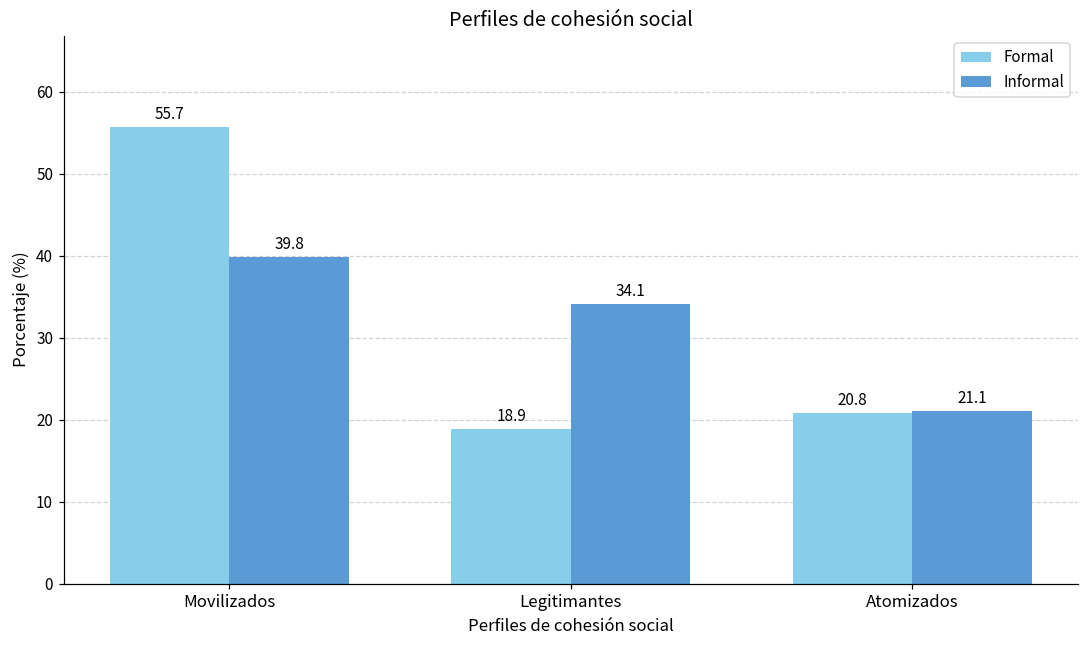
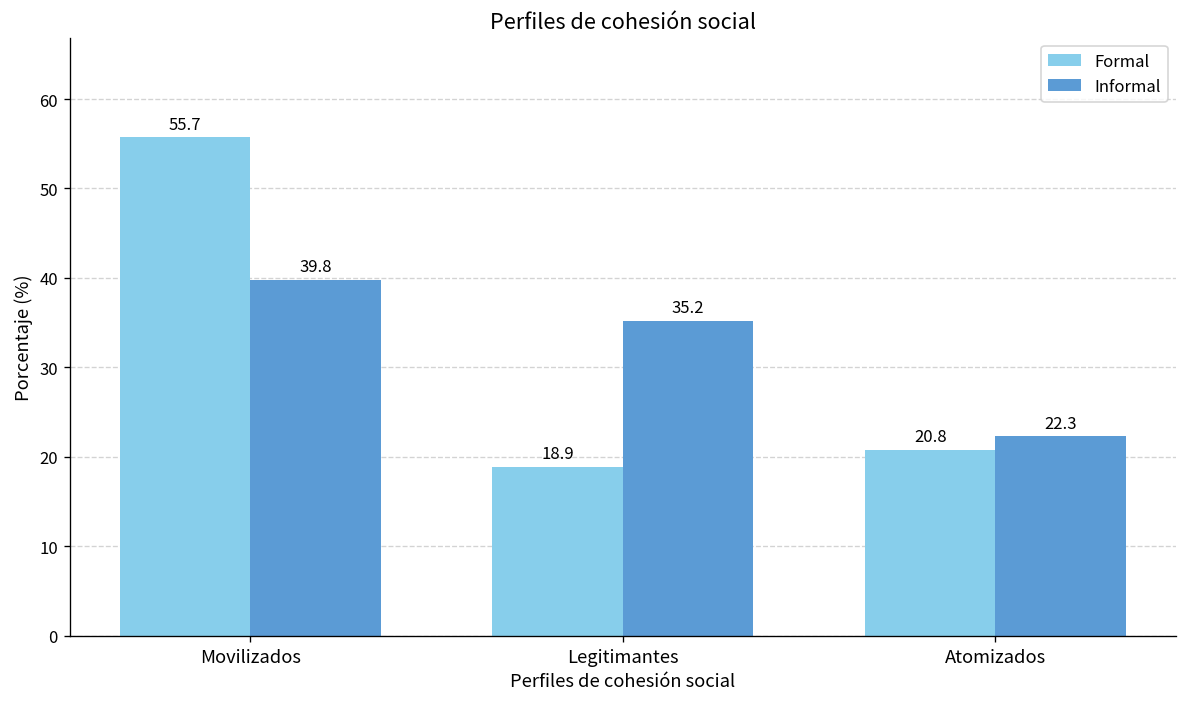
Informal, Legitimantes: 34.1 -> 35.2
Informal, Atomizados: 21.1 -> 22.3
